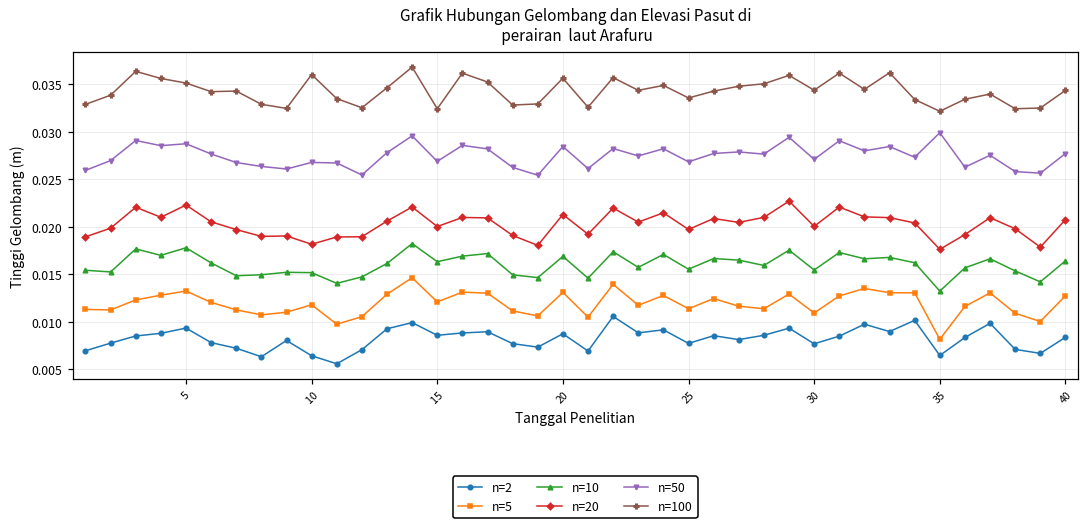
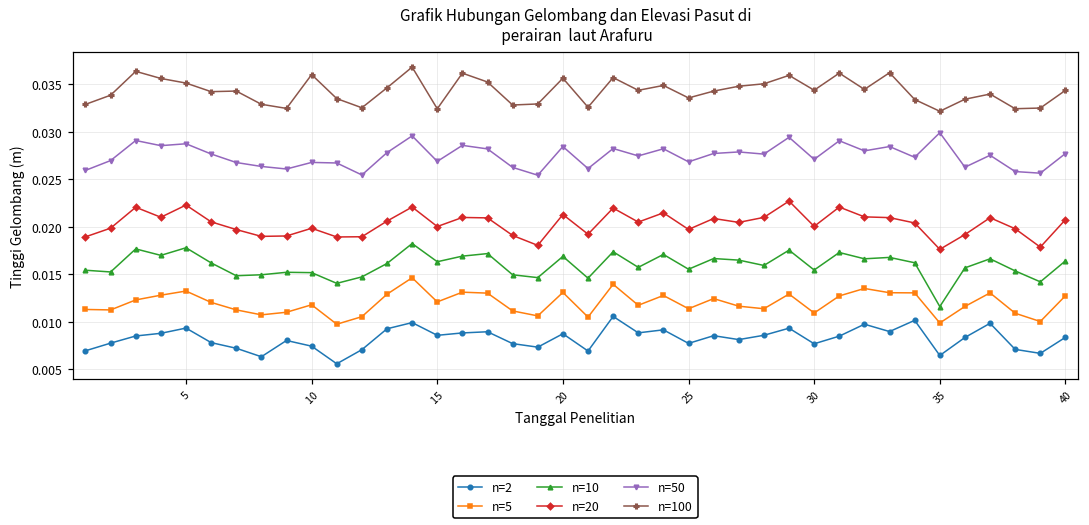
n=2, 10: 0.006 -> 0.007
n=20, 10: 0.018 -> 0.020
n=5, 35: 0.008 -> 0.010
n=10, 35: 0.013 -> 0.012
